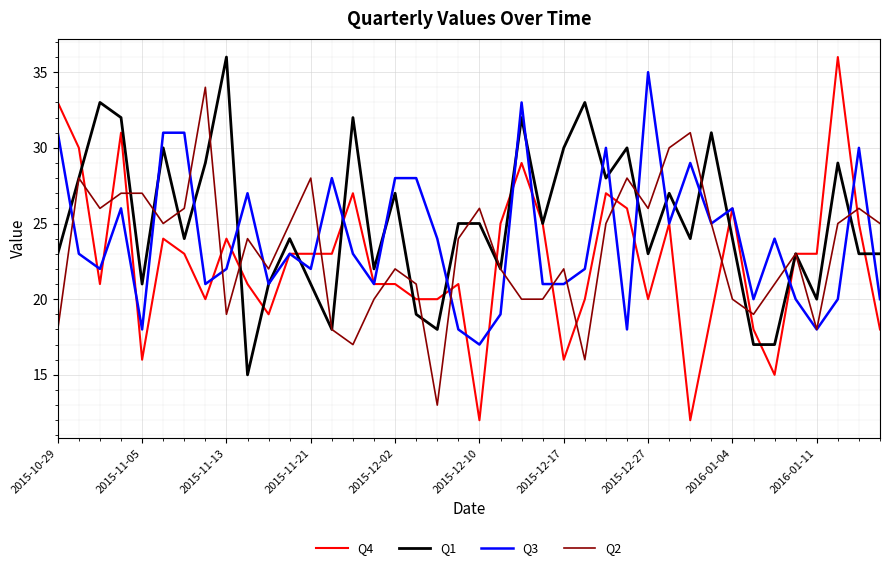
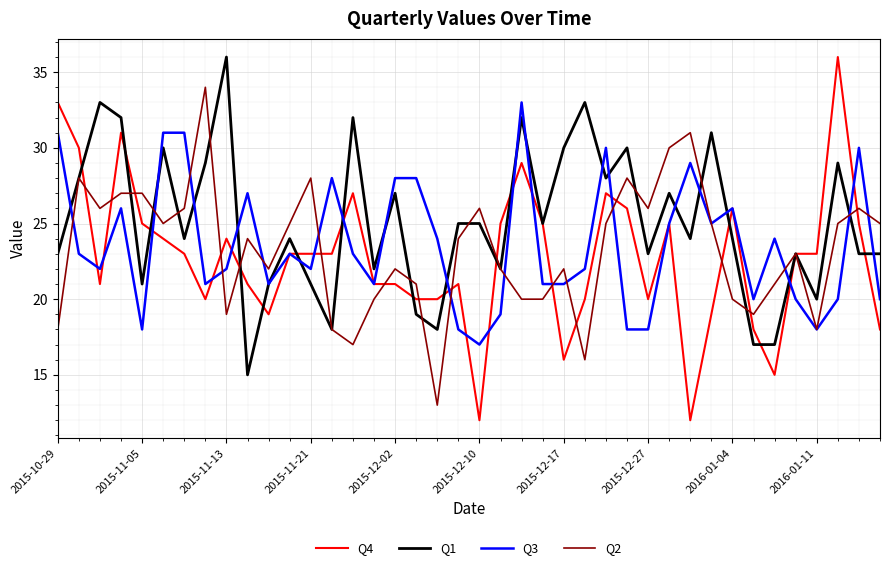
Q4, 2015-11-05: 16 -> 25
Q3, 2015-12-27: 35 -> 18
